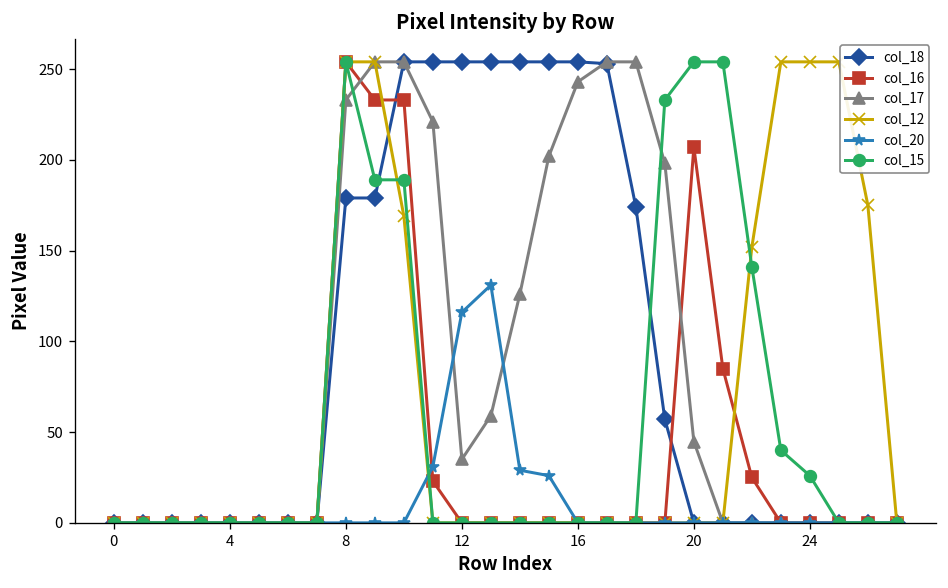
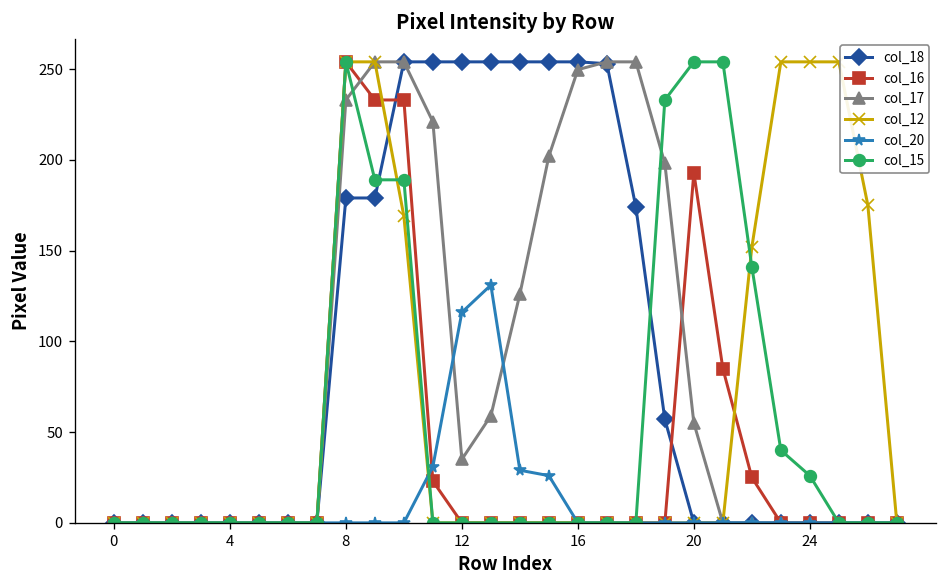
col_17, 16: 243 -> 250
col_16, 20: 207 -> 193
col_17, 20: 45 -> 55
